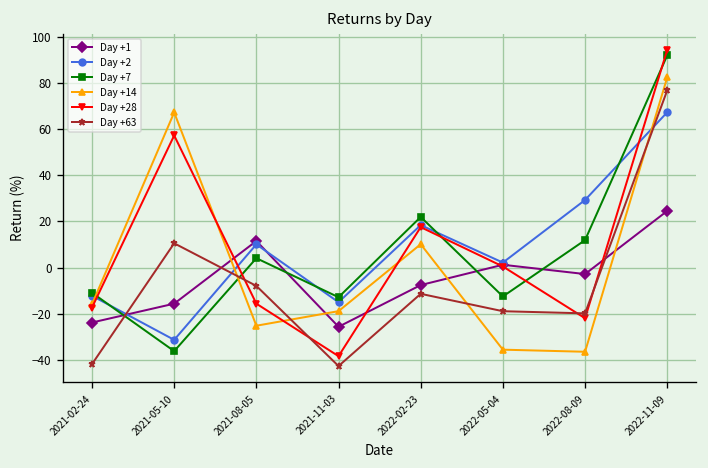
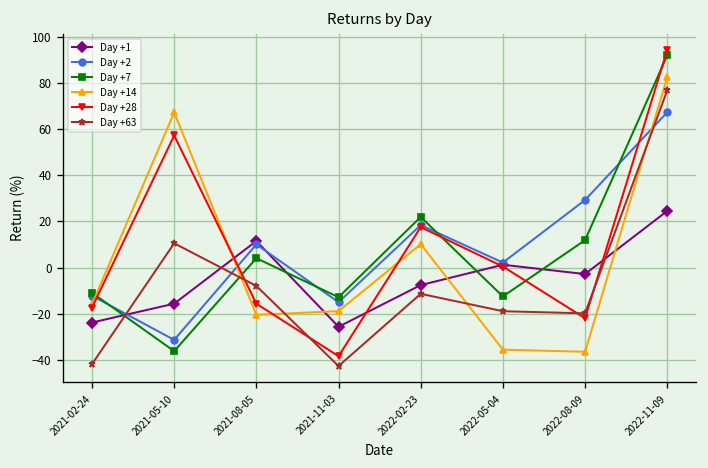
Day +14, 2021-08-05: -25 -> -20
